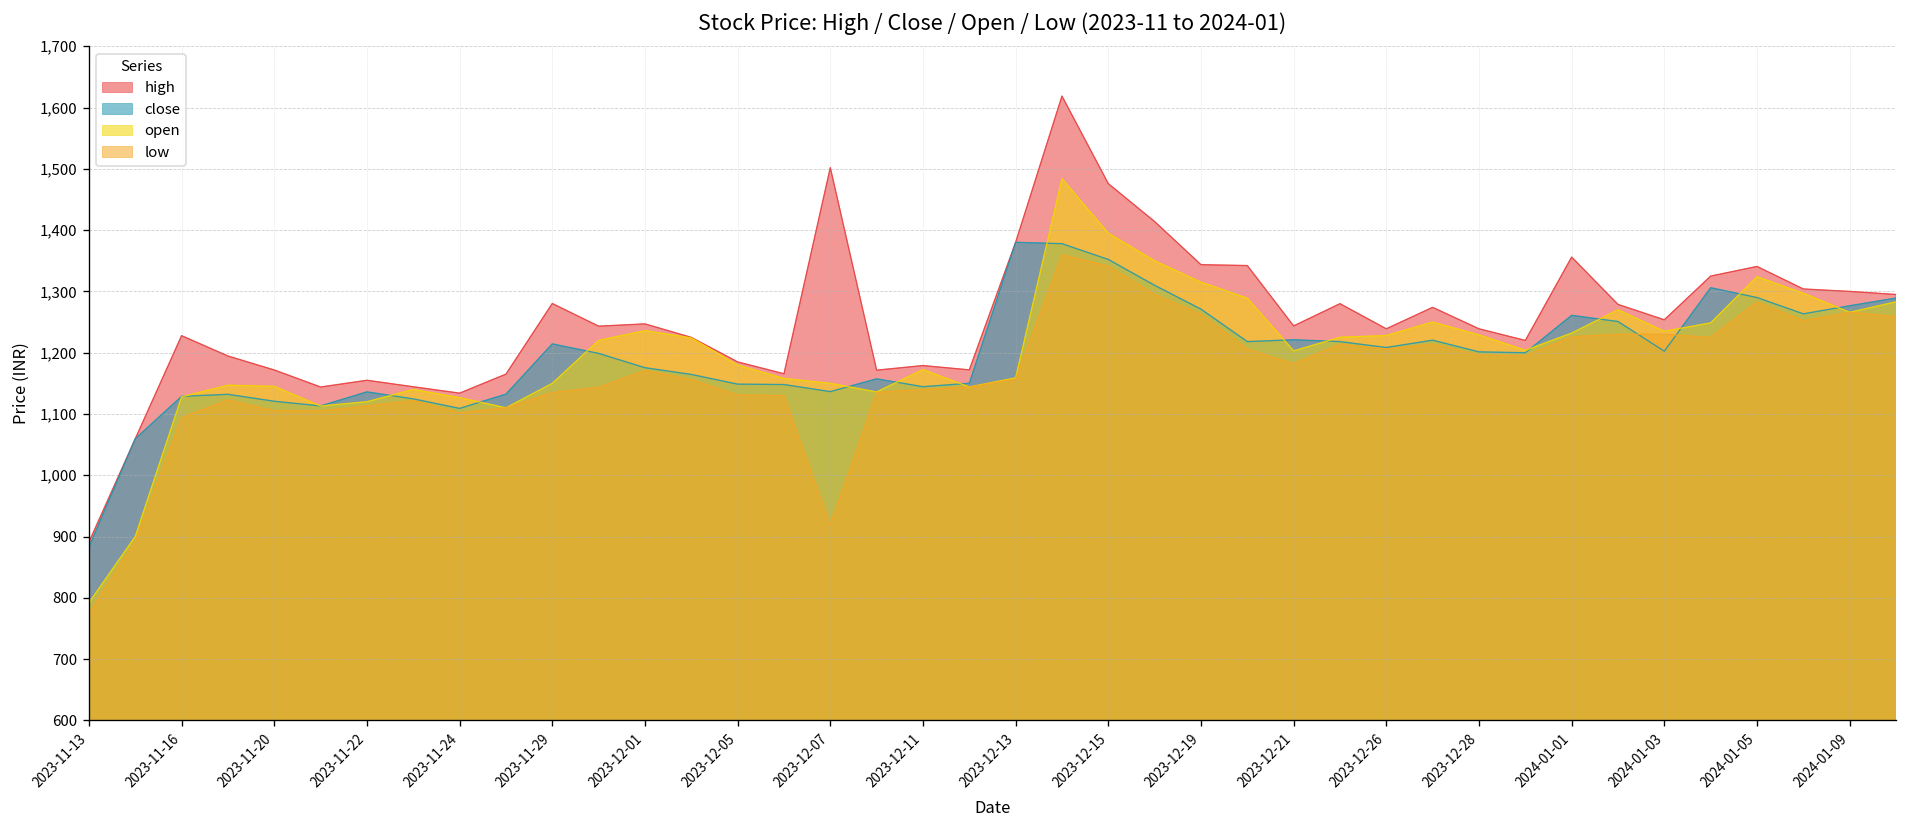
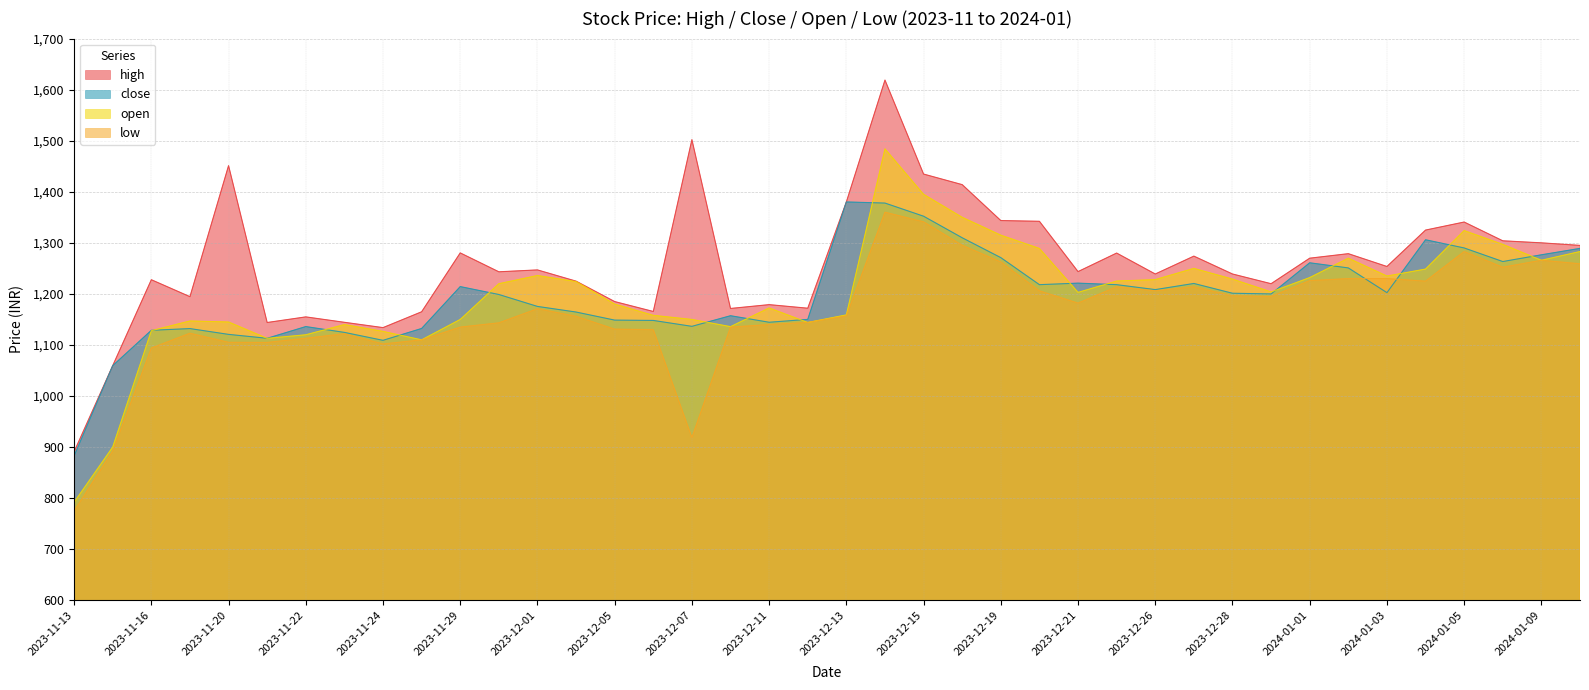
high, 2023-11-20: 1,170 -> 1,450
high, 2023-12-15: 1,480 -> 1,430
high, 2024-01-01: 1,360 -> 1,270
